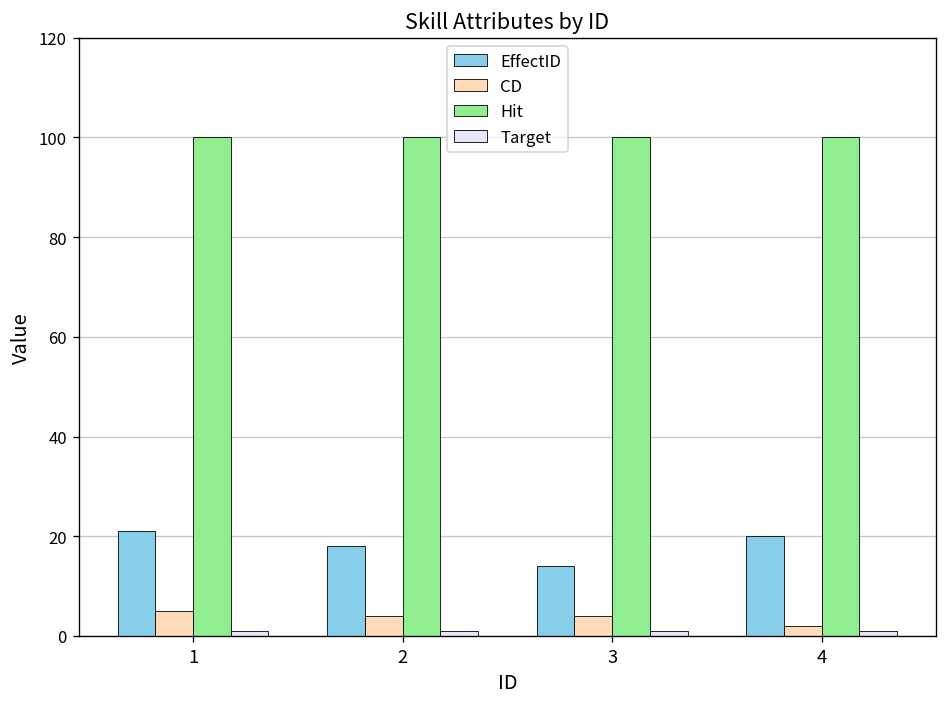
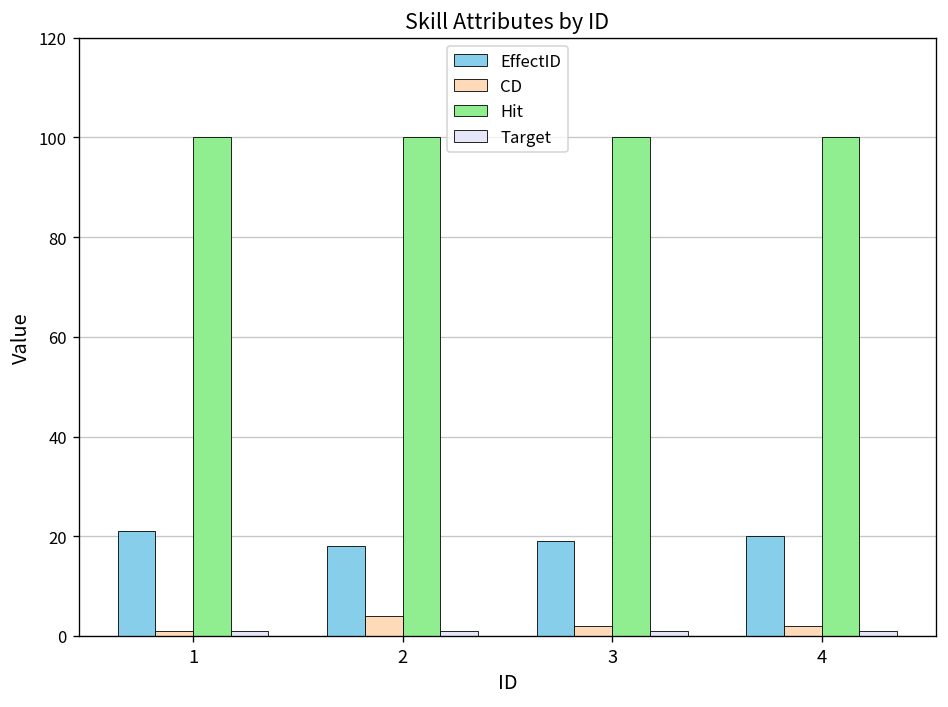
CD, 1: 5 -> 1
EffectID, 3: 14 -> 19
CD, 3: 4 -> 2
